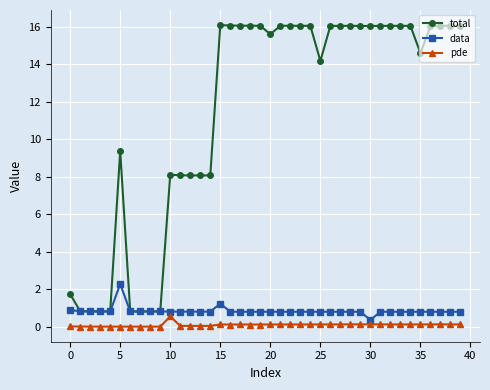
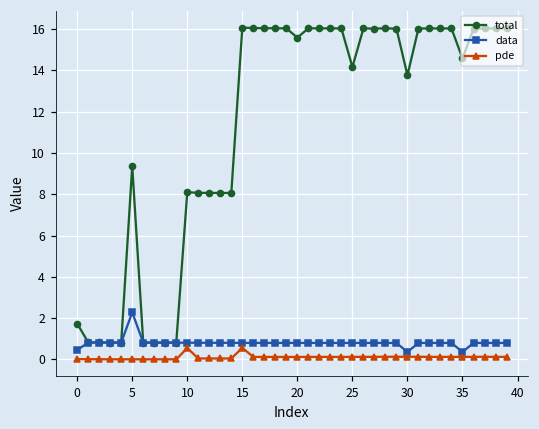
data, 0: 0.9 -> 0.4
data, 15: 1.2 -> 0.8
pde, 15: 0.1 -> 0.6
total, 30: 16.0 -> 13.8
data, 35: 0.8 -> 0.4
